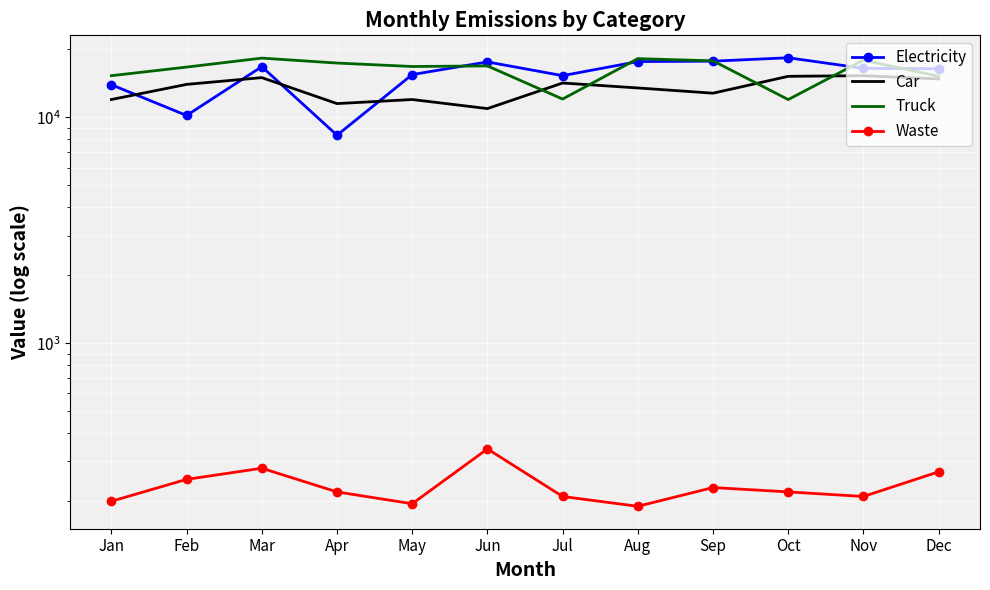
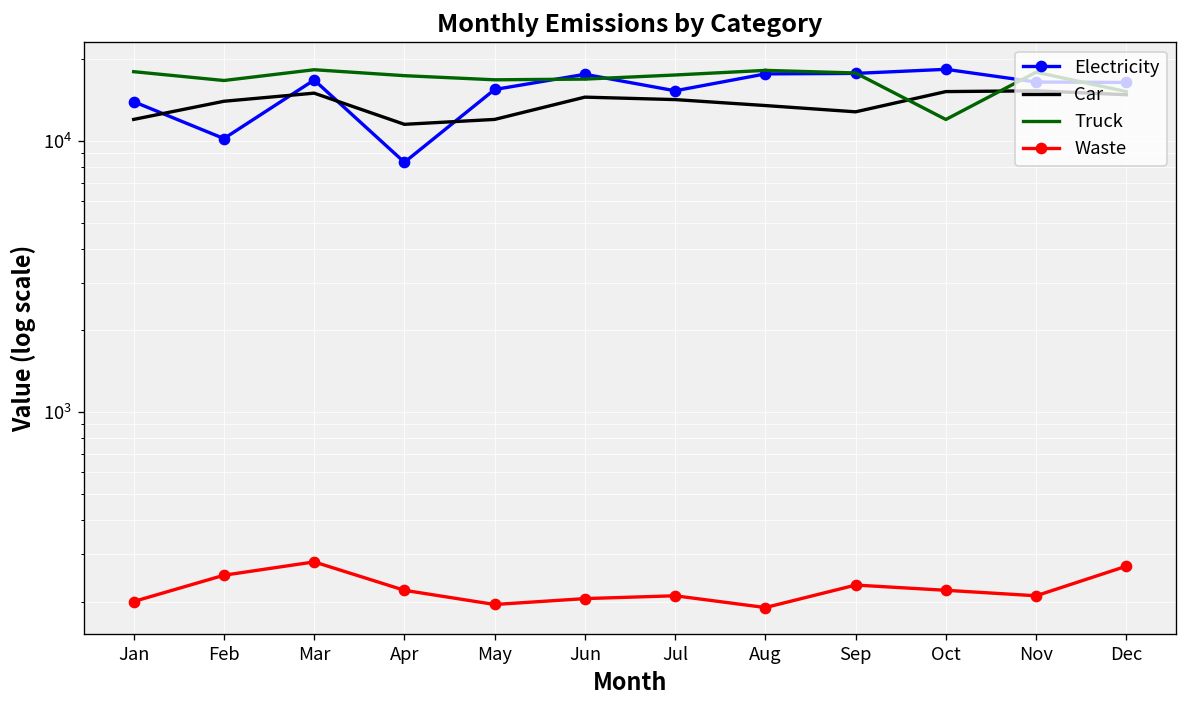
Truck, Jan: 15000 -> 18000
Car, Jun: 11000 -> 15000
Waste, Jun: 340 -> 210
Truck, Jul: 12000 -> 18000
